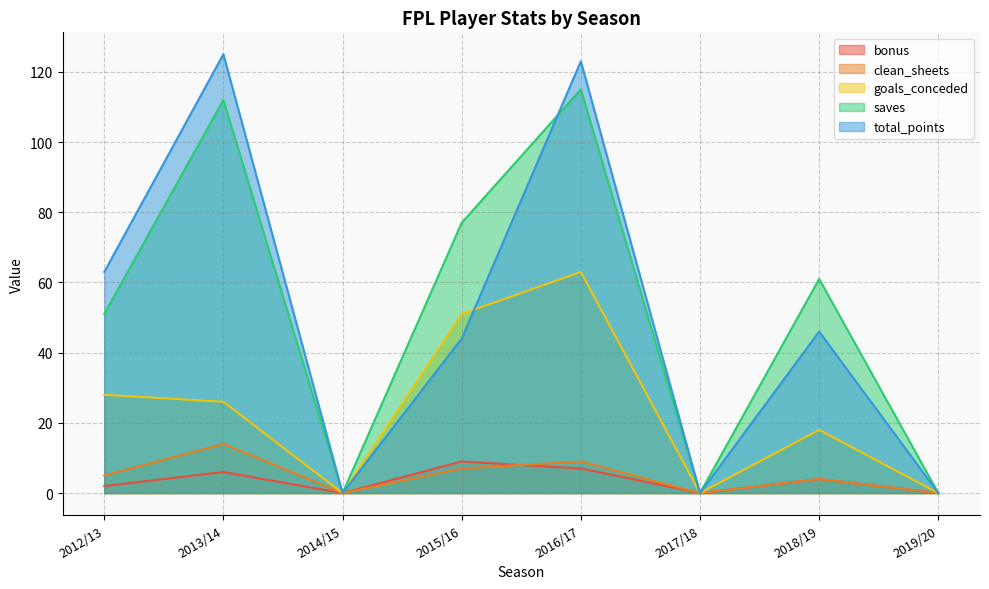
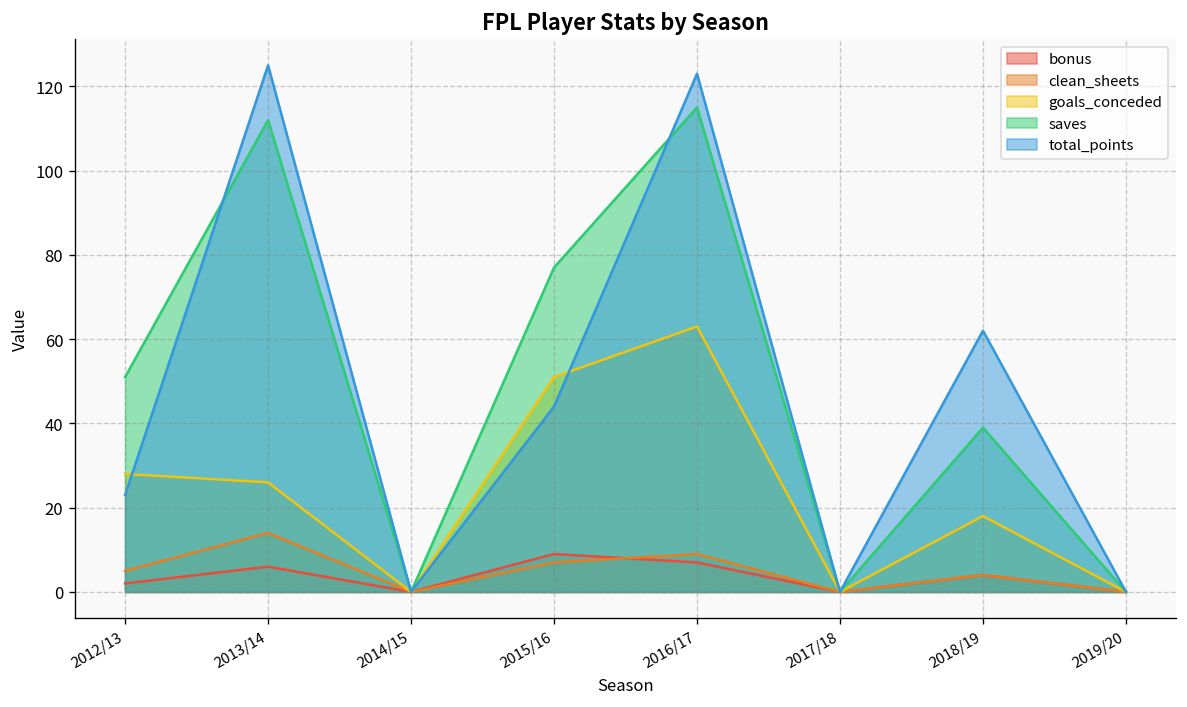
total_points, 2012/13: 63 -> 23
saves, 2018/19: 61 -> 39
total_points, 2018/19: 46 -> 62
